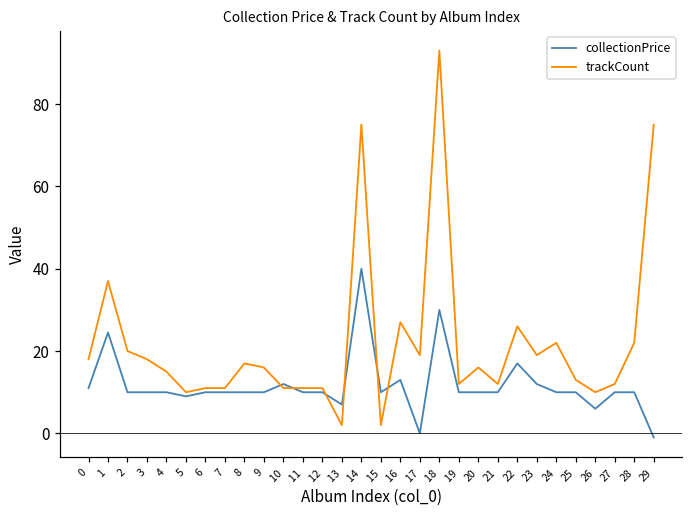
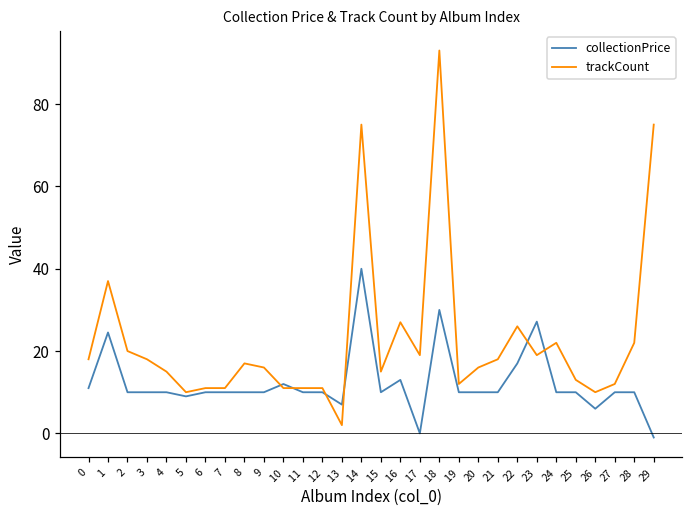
trackCount, 15: 2 -> 15
trackCount, 21: 12 -> 18
collectionPrice, 23: 12 -> 27
